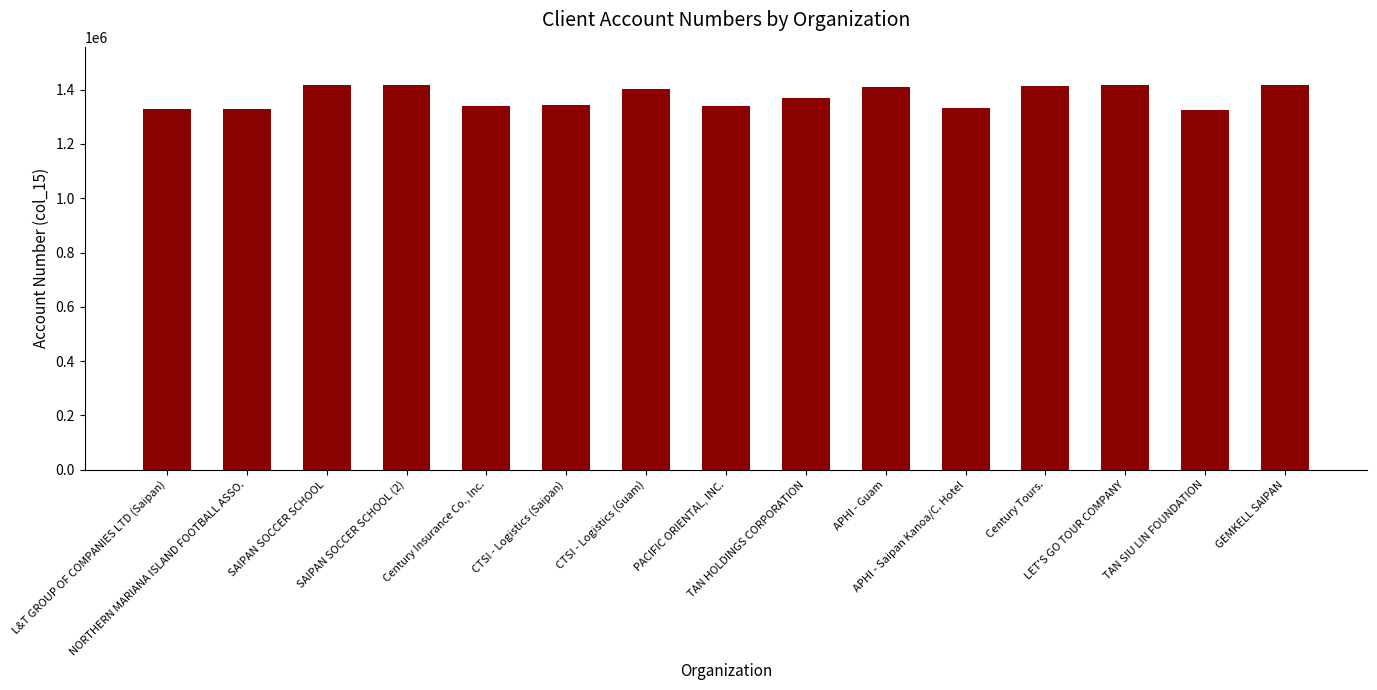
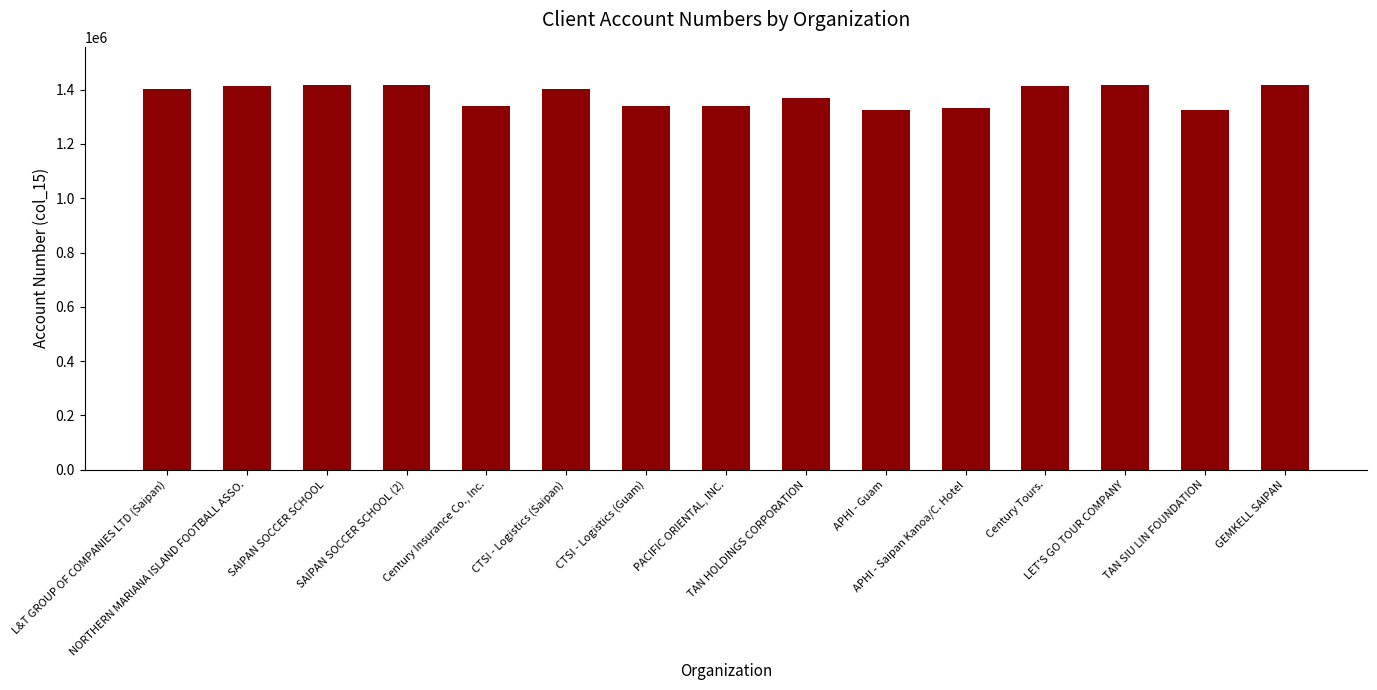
L&T GROUP OF COMPANIES LTD (Saipan): 1330000 -> 1400000
NORTHERN MARIANA ISLAND FOOTBALL ASSO.: 1330000 -> 1410000
CTSI - Logistics (Saipan): 1340000 -> 1400000
CTSI - Logistics (Guam): 1400000 -> 1340000
APHI - Guam: 1410000 -> 1320000
